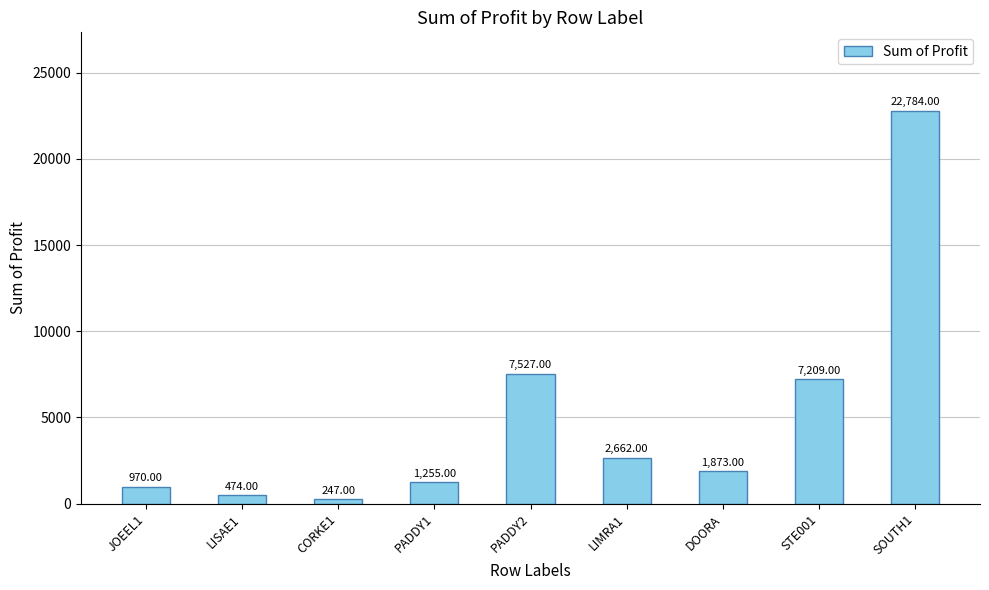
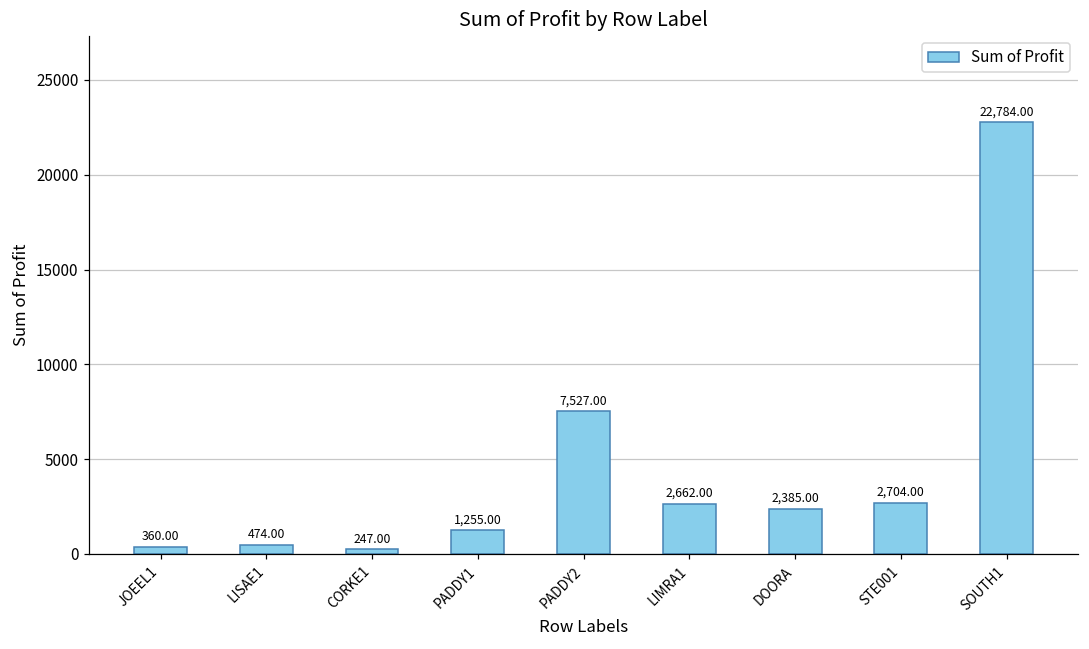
JOEEL1: 970.00 -> 360.00
DOORA: 1,873.00 -> 2,385.00
STE001: 7,209.00 -> 2,704.00
